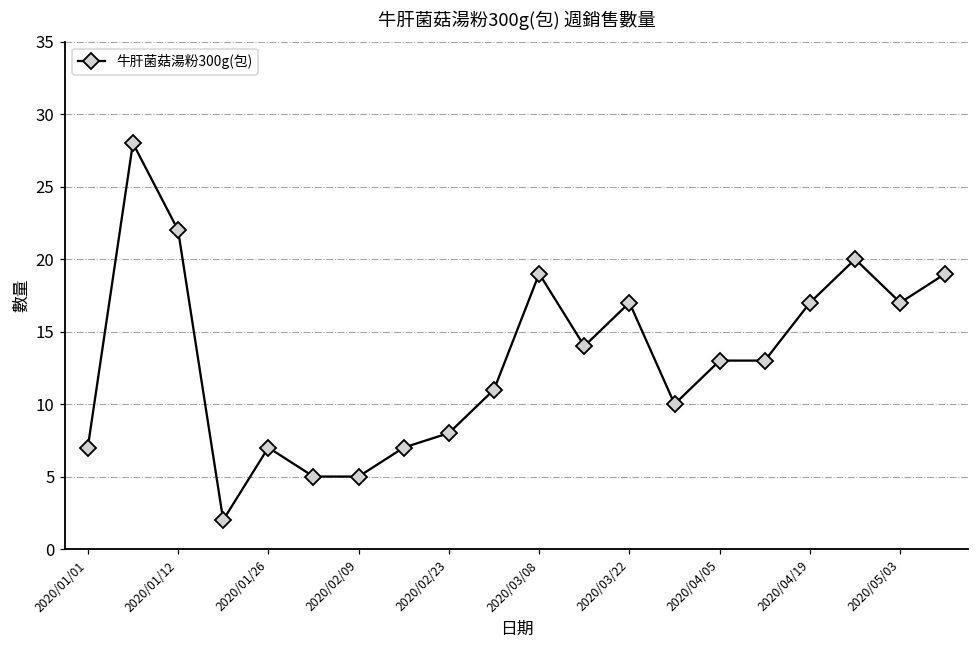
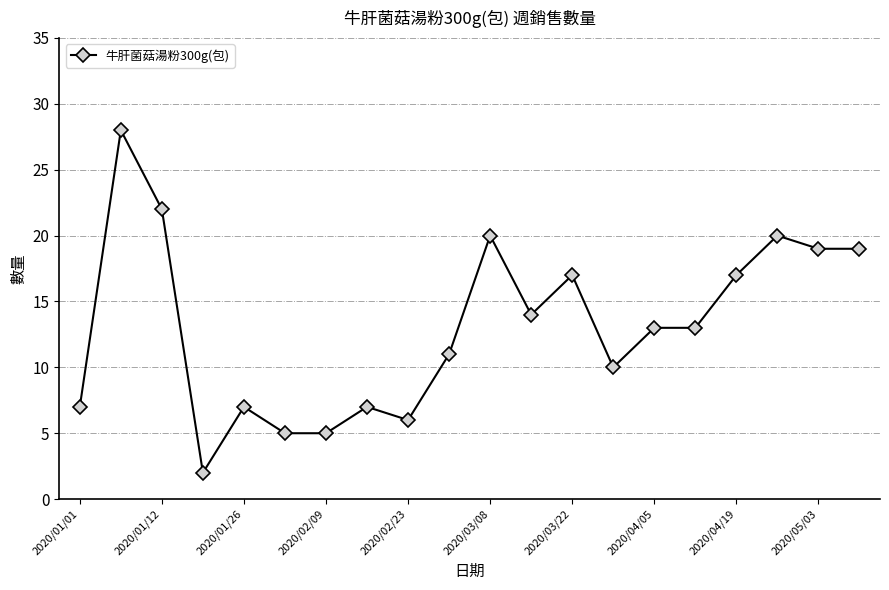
2020/02/23: 8 -> 6
2020/03/08: 19 -> 20
2020/05/03: 17 -> 19
